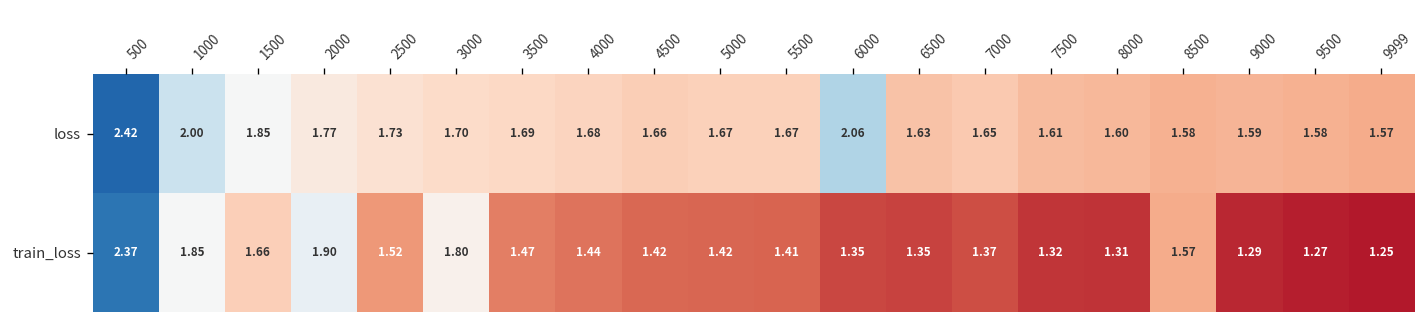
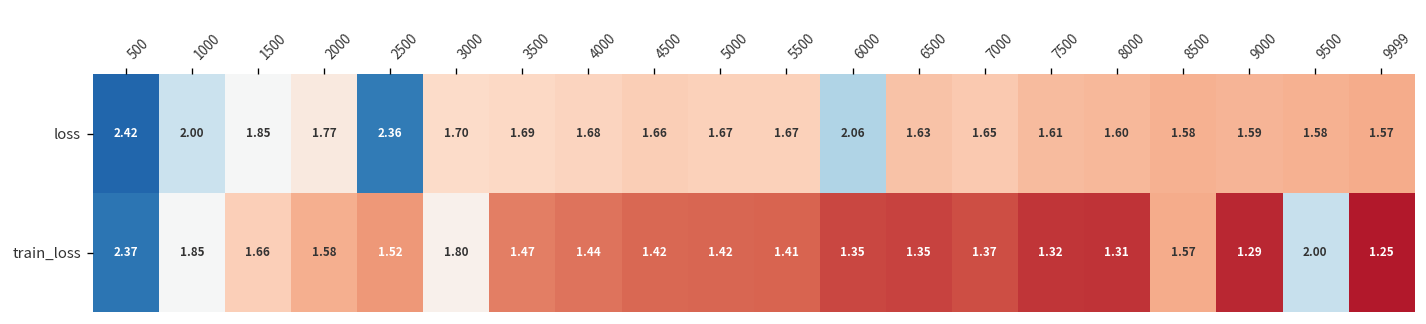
loss, 2500: 1.73 -> 2.36
train_loss, 2000: 1.90 -> 1.58
train_loss, 9500: 1.27 -> 2.00
